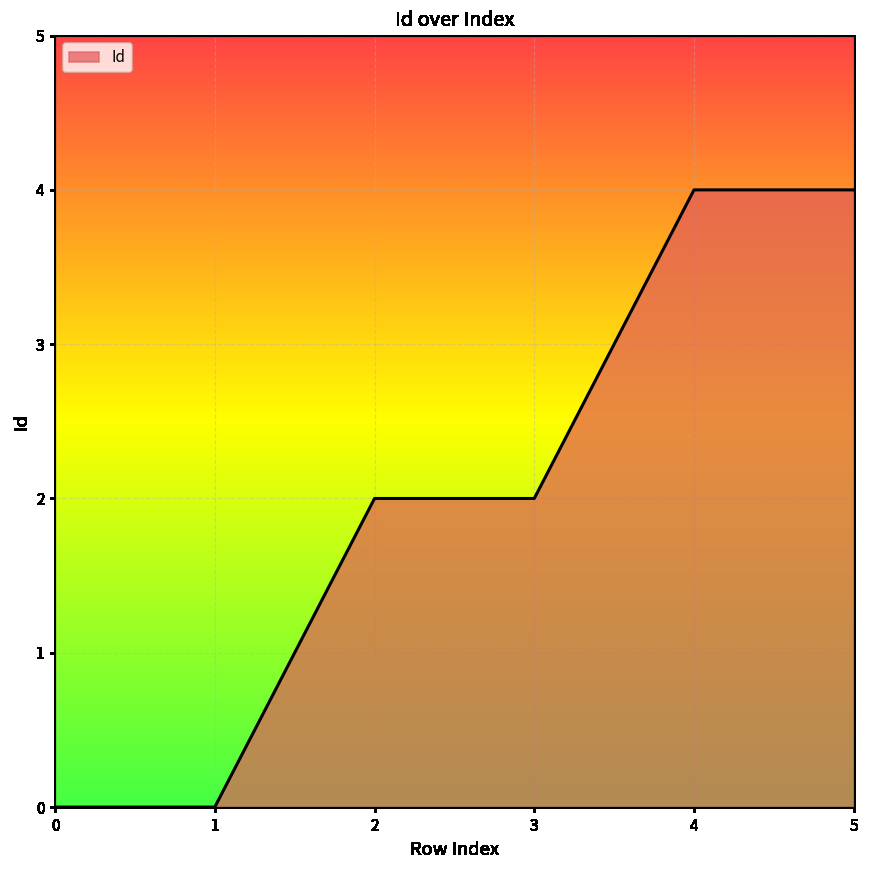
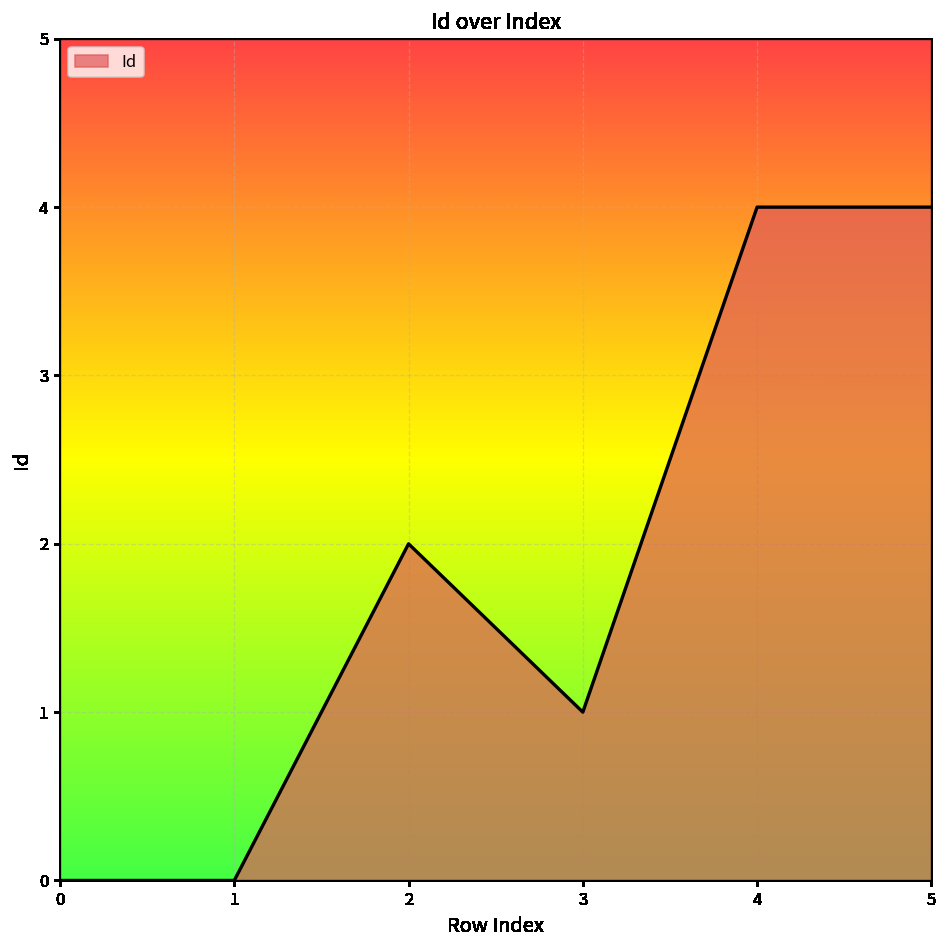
3: 2 -> 1
